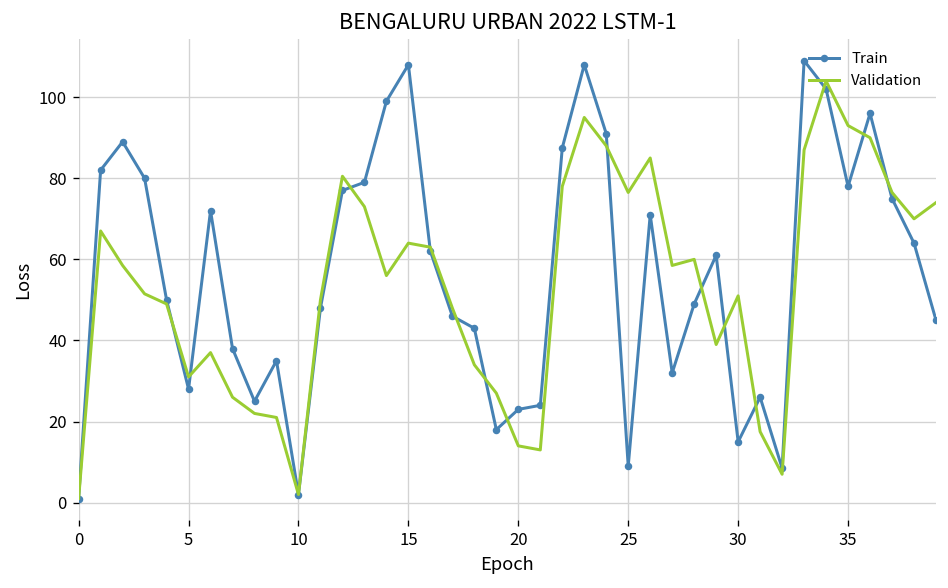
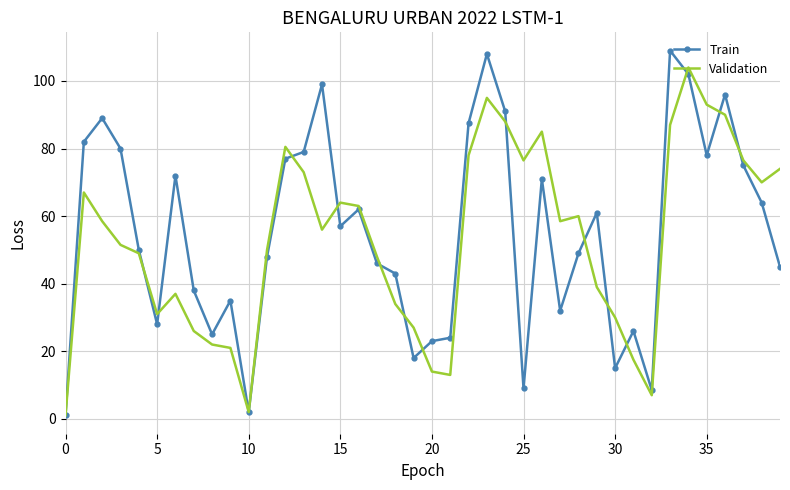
Train, 15: 108 -> 57
Validation, 30: 51 -> 30
